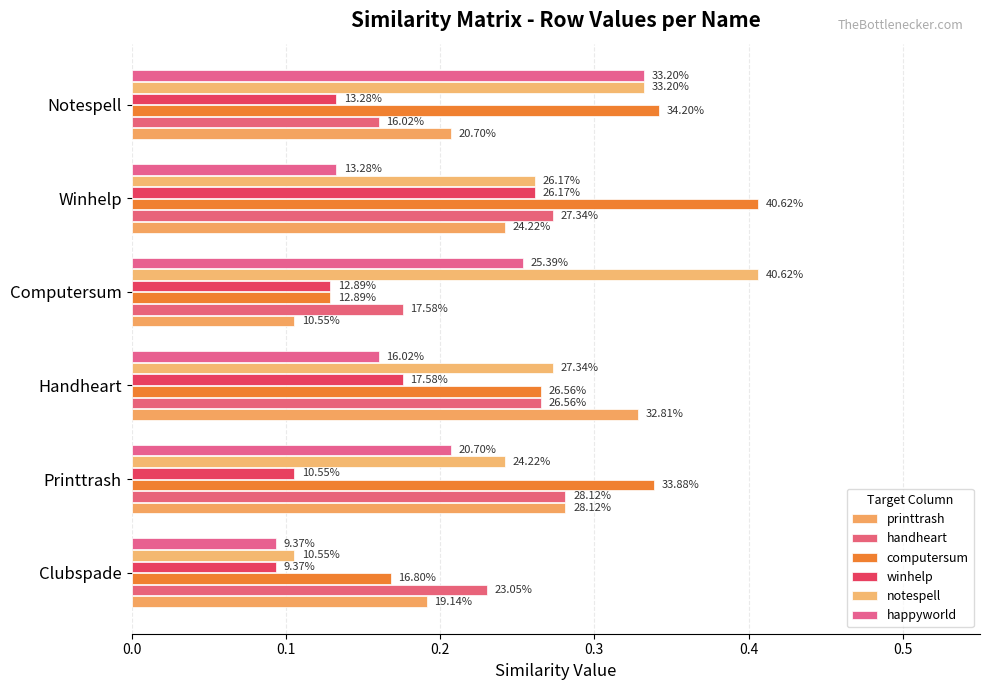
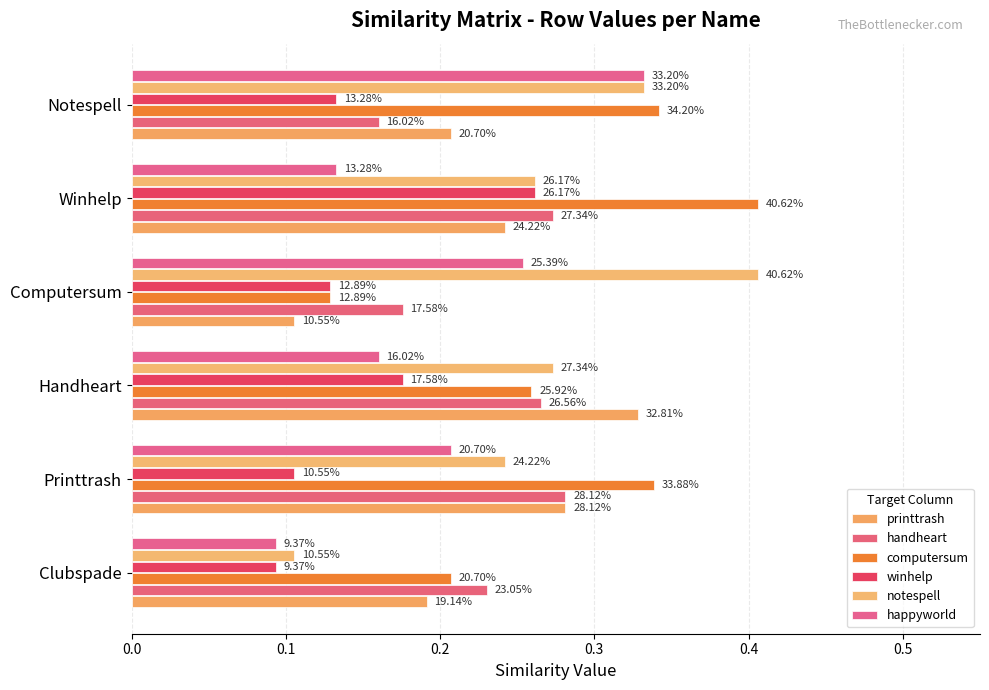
computersum, Handheart: 26.56% -> 25.92%
computersum, Clubspade: 16.80% -> 20.70%
